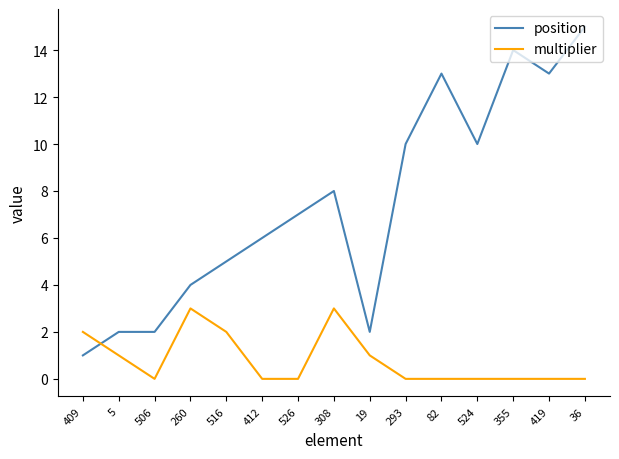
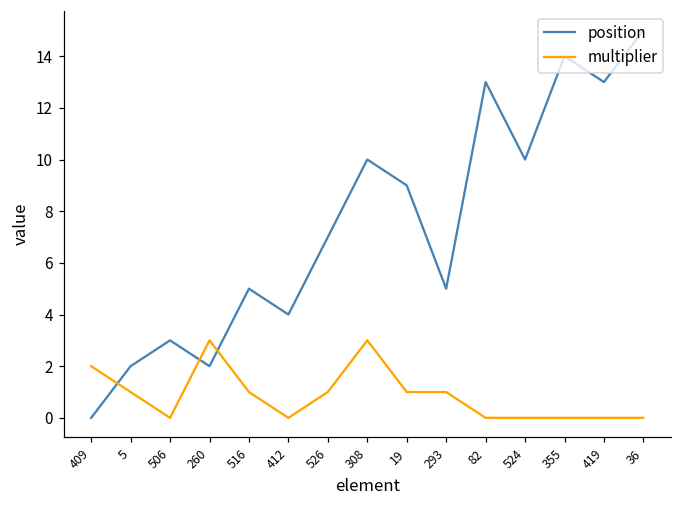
position, 409: 1 -> 0
position, 506: 2 -> 3
position, 260: 4 -> 2
multiplier, 516: 2 -> 1
position, 412: 6 -> 4
multiplier, 526: 0 -> 1
position, 308: 8 -> 10
position, 19: 2 -> 9
position, 293: 10 -> 5
multiplier, 293: 0 -> 1
